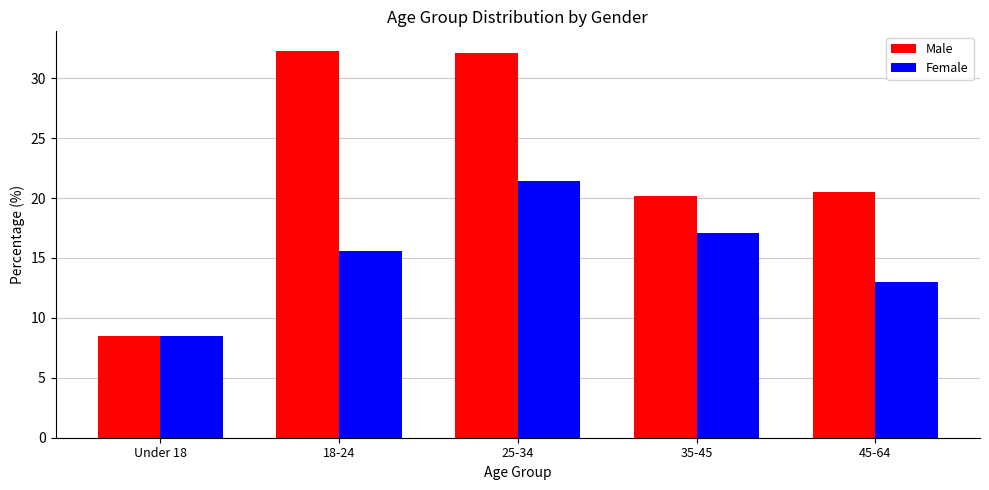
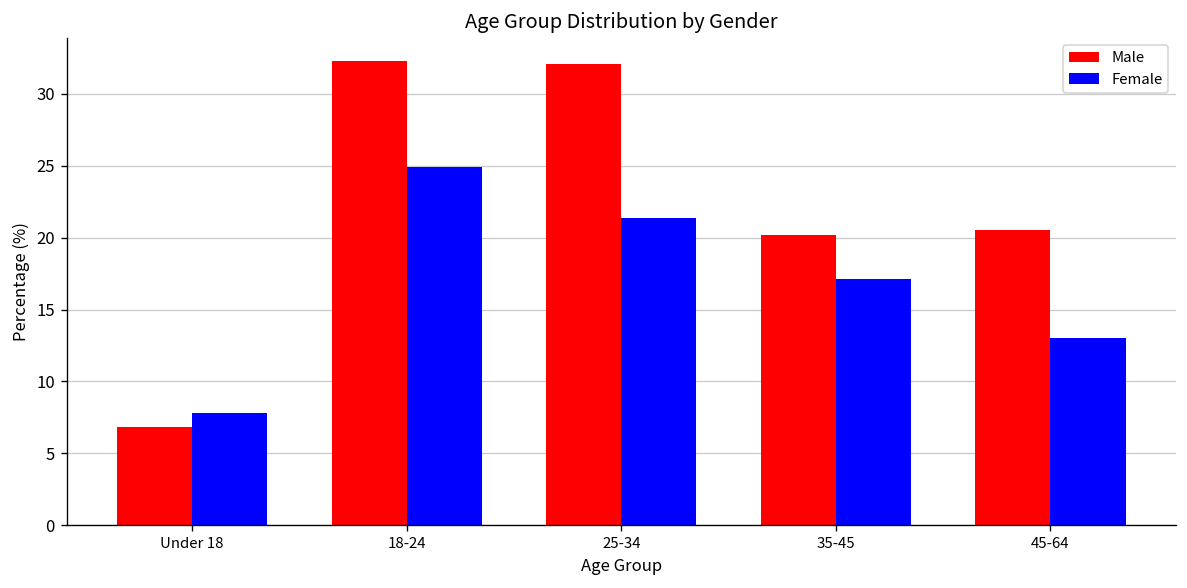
Male, Under 18: 8.5 -> 6.8
Female, Under 18: 8.5 -> 7.8
Female, 18-24: 15.6 -> 24.9
